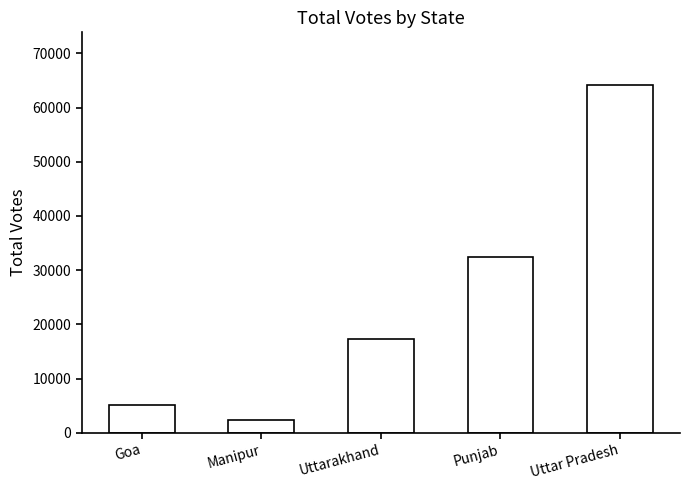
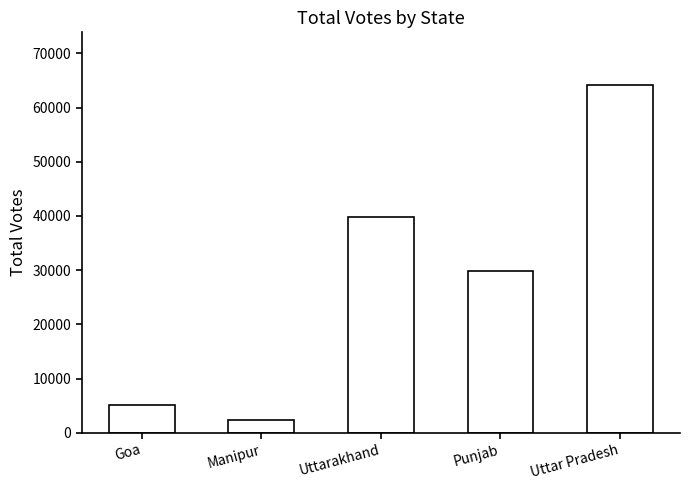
Uttarakhand: 17000 -> 40000
Punjab: 32000 -> 30000
